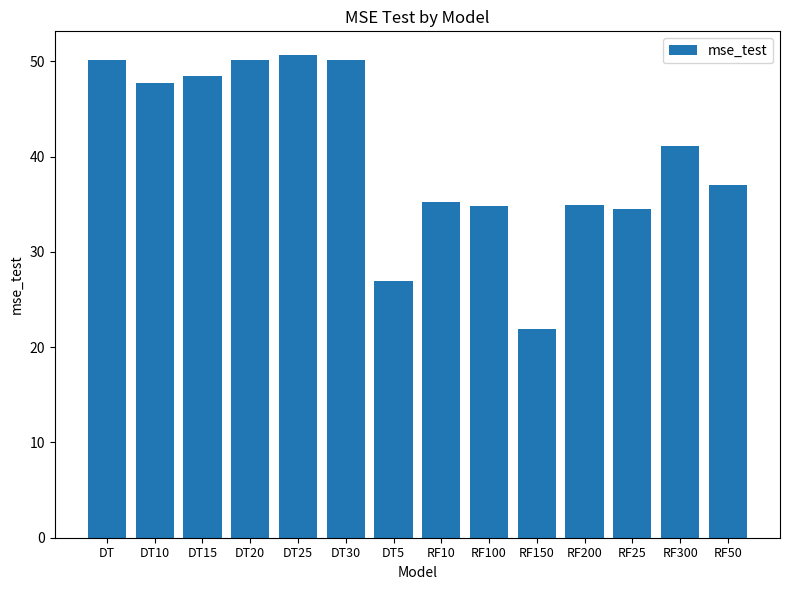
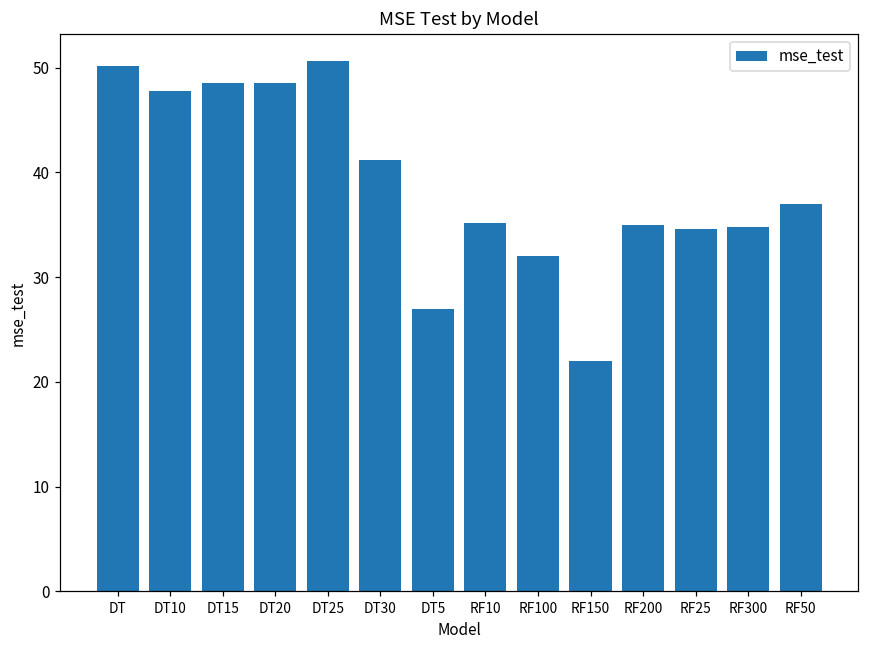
DT20: 50 -> 49
DT30: 50 -> 41
RF100: 35 -> 32
RF300: 41 -> 35
